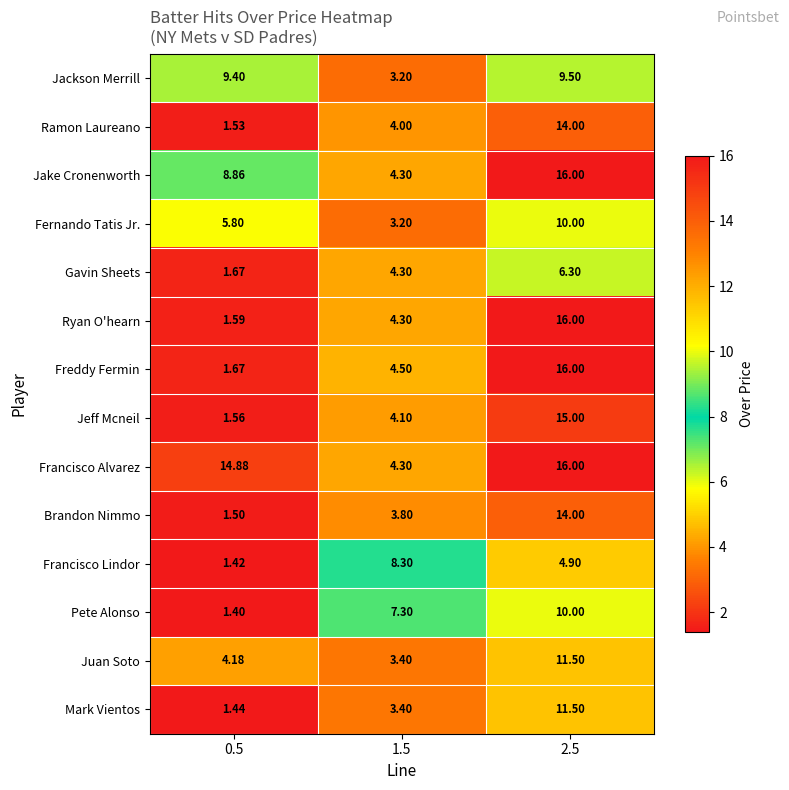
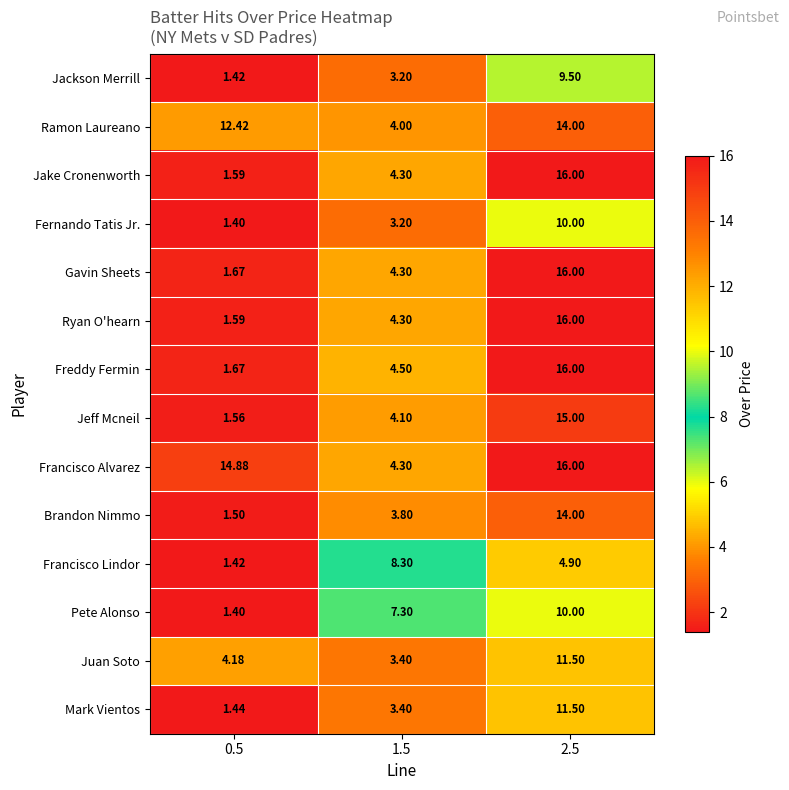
Jackson Merrill, 0.5: 9.40 -> 1.42
Ramon Laureano, 0.5: 1.53 -> 12.42
Jake Cronenworth, 0.5: 8.86 -> 1.59
Fernando Tatis Jr., 0.5: 5.80 -> 1.40
Gavin Sheets, 2.5: 6.30 -> 16.00
